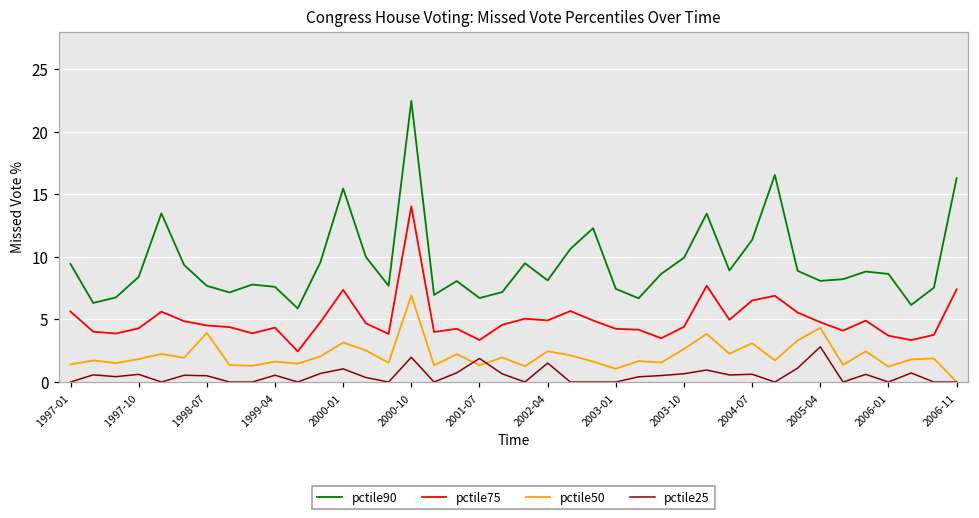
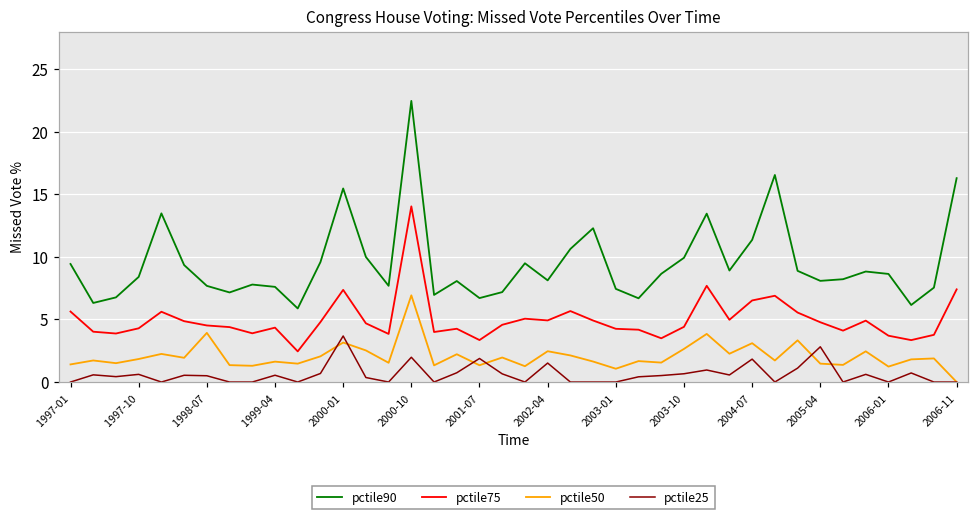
pctile25, 2000-01: 1.1 -> 3.7
pctile25, 2004-07: 0.6 -> 1.8
pctile50, 2005-04: 4.3 -> 1.5
